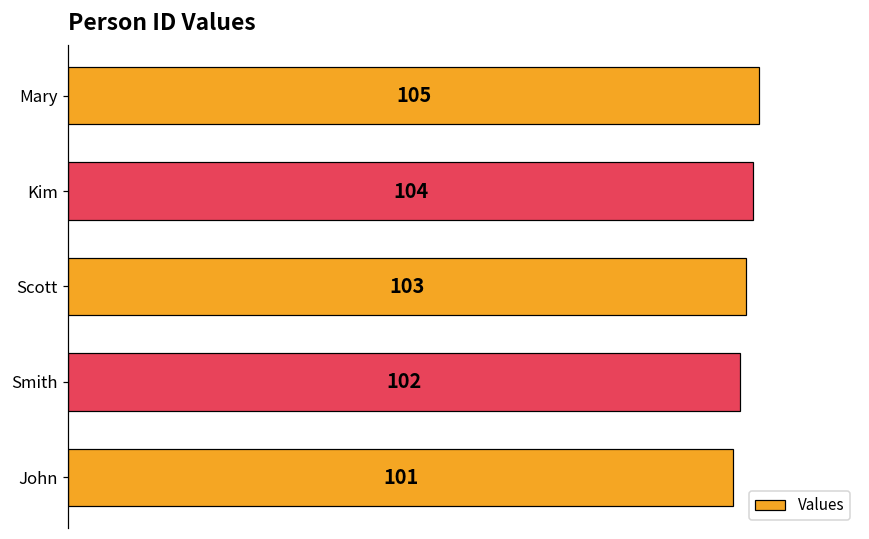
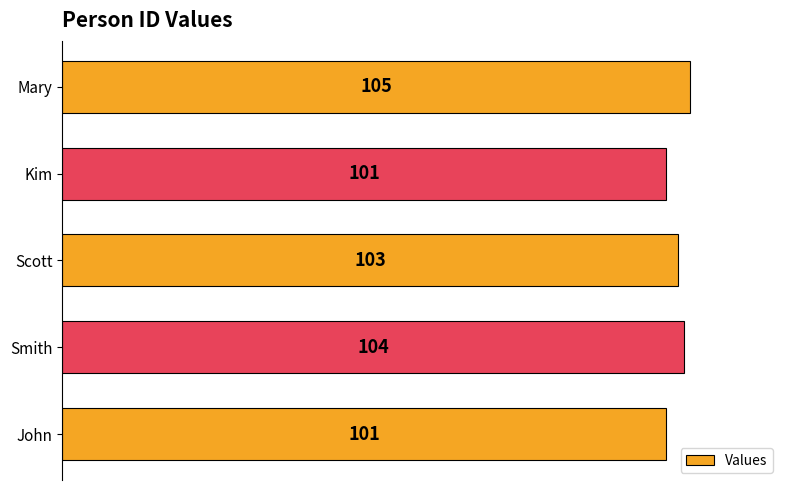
Kim: 104 -> 101
Smith: 102 -> 104
